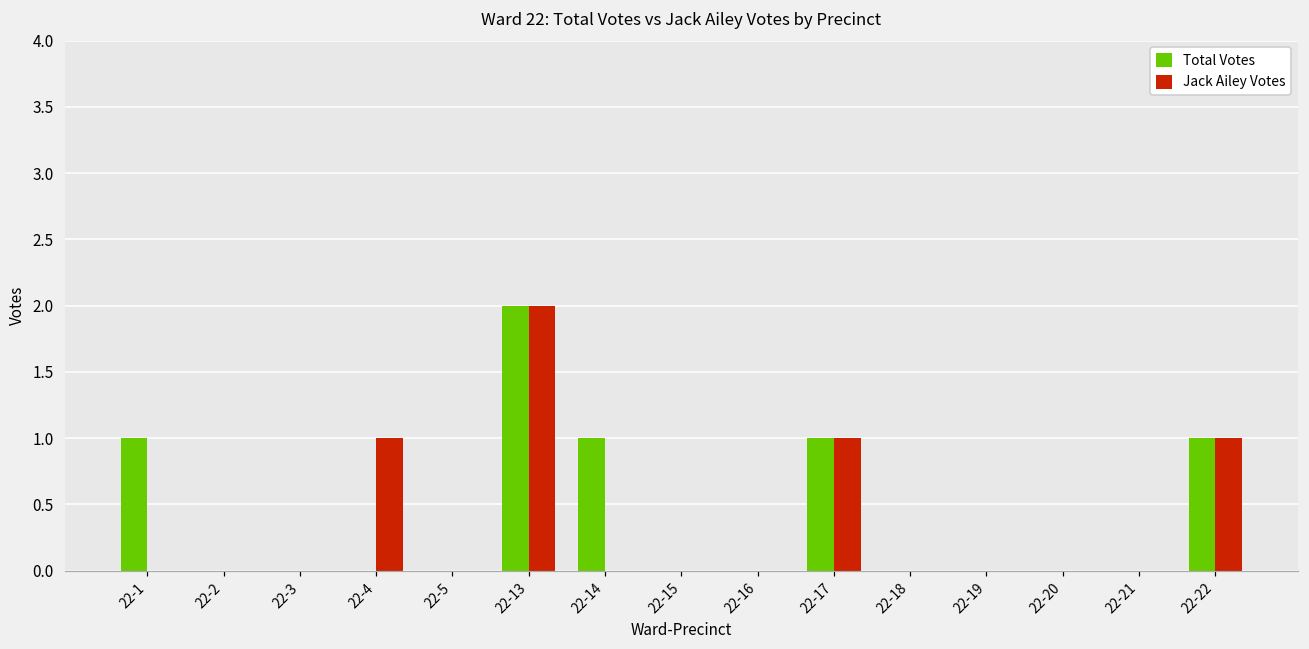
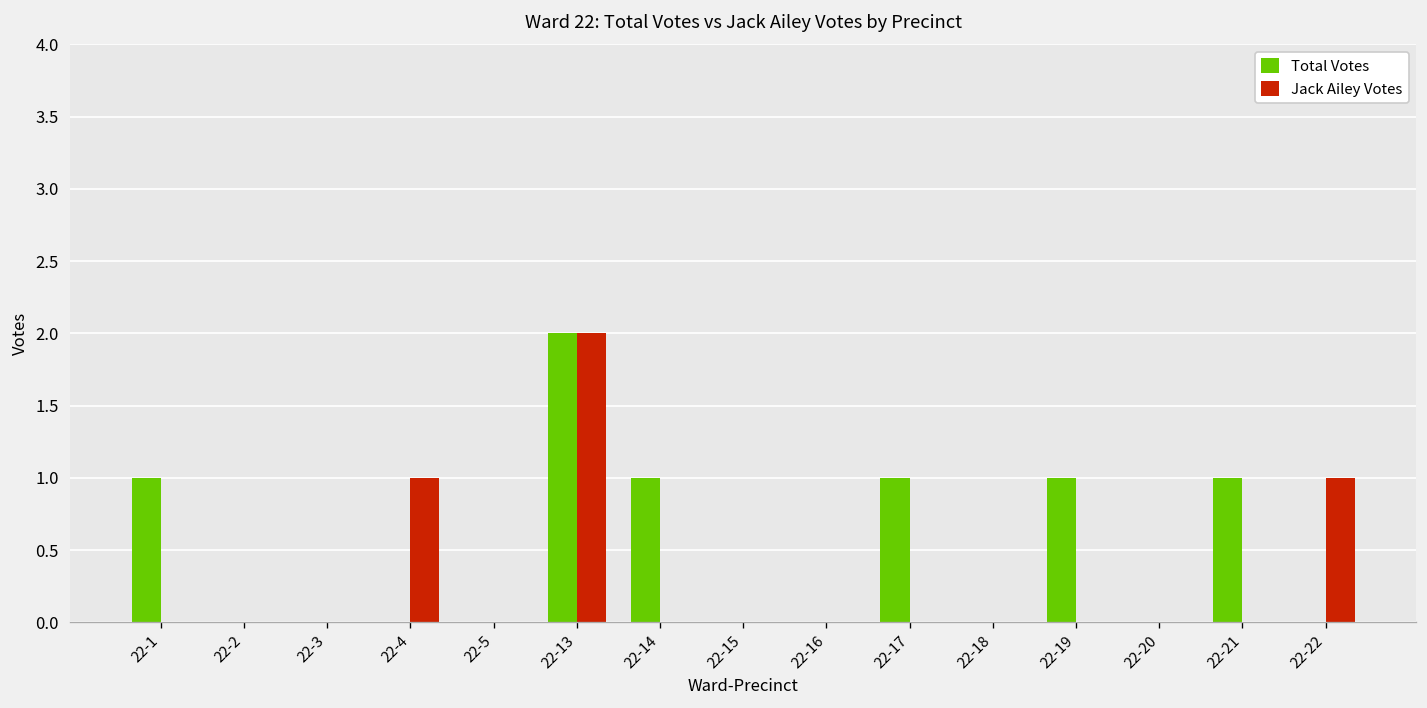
Jack Ailey Votes, 22-17: 1 -> 0
Total Votes, 22-19: 0 -> 1
Total Votes, 22-21: 0 -> 1
Total Votes, 22-22: 1 -> 0
